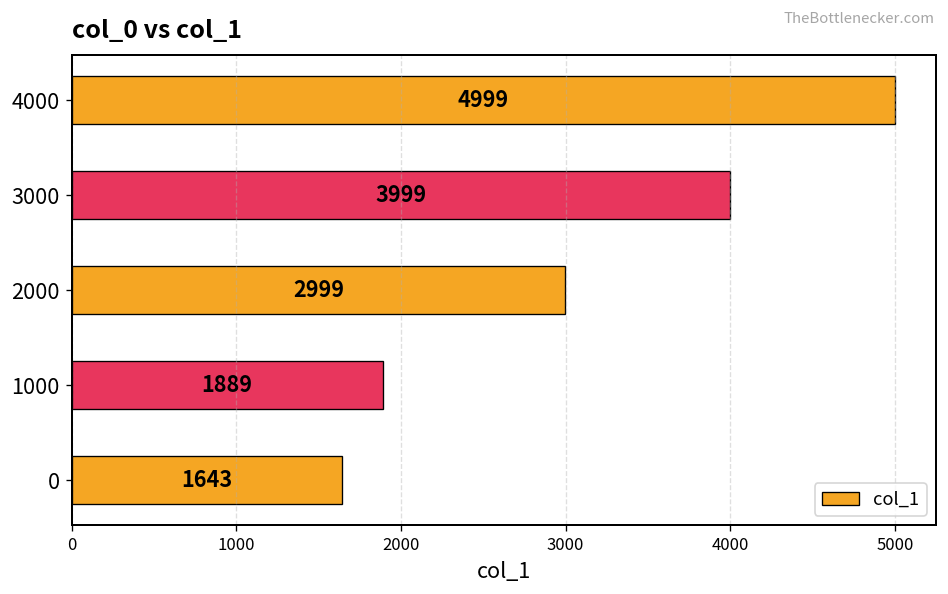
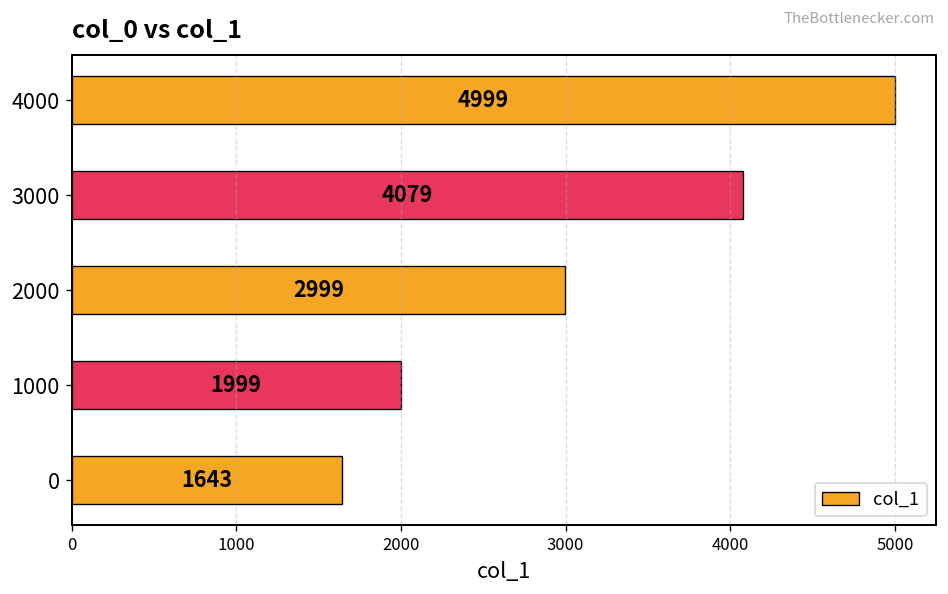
3000: 3999 -> 4079
1000: 1889 -> 1999
